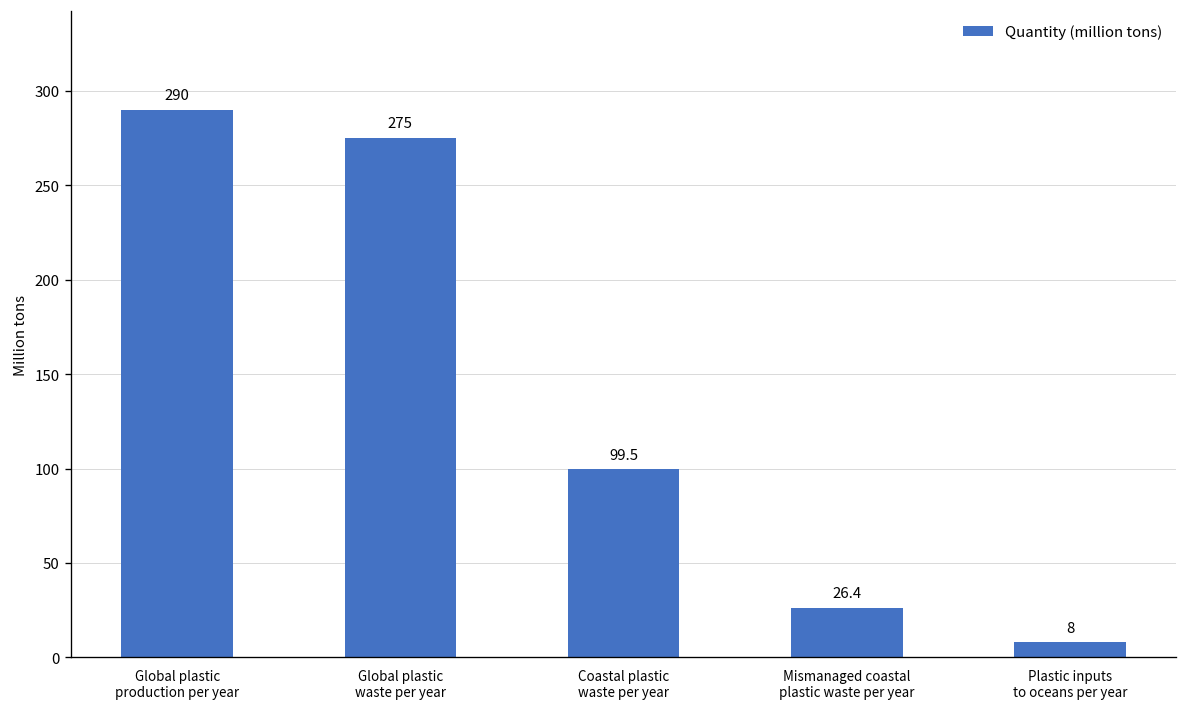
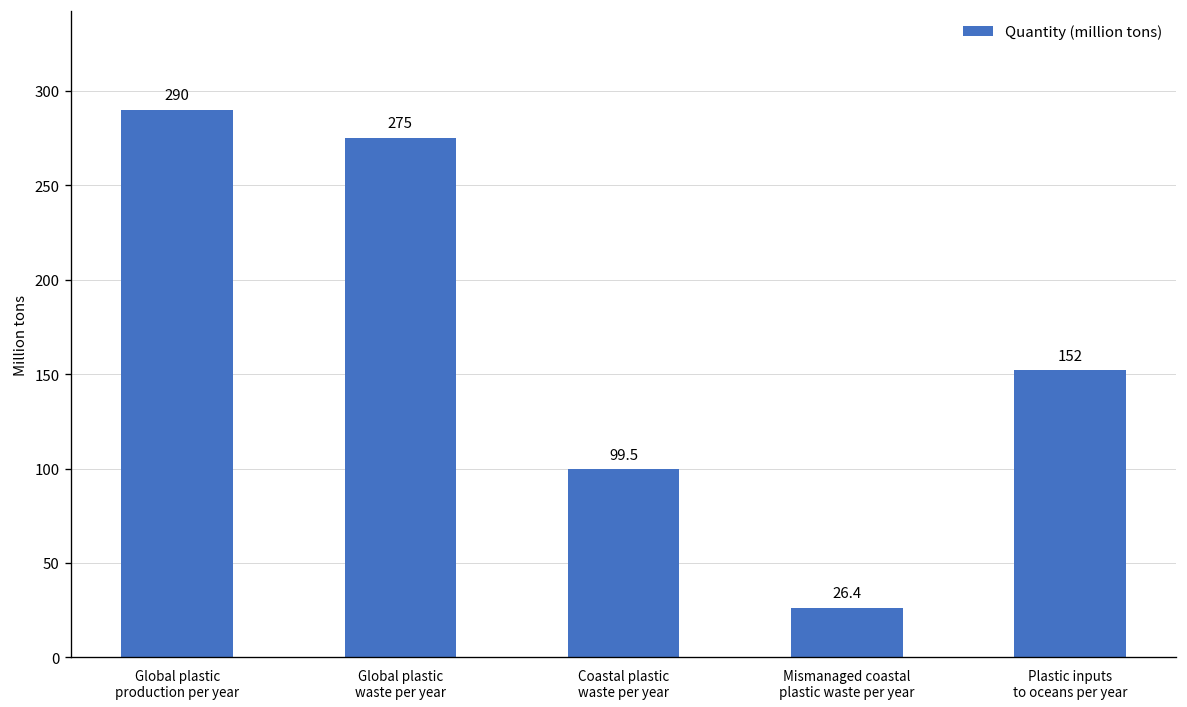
Plastic inputs to oceans per year: 8 -> 152
